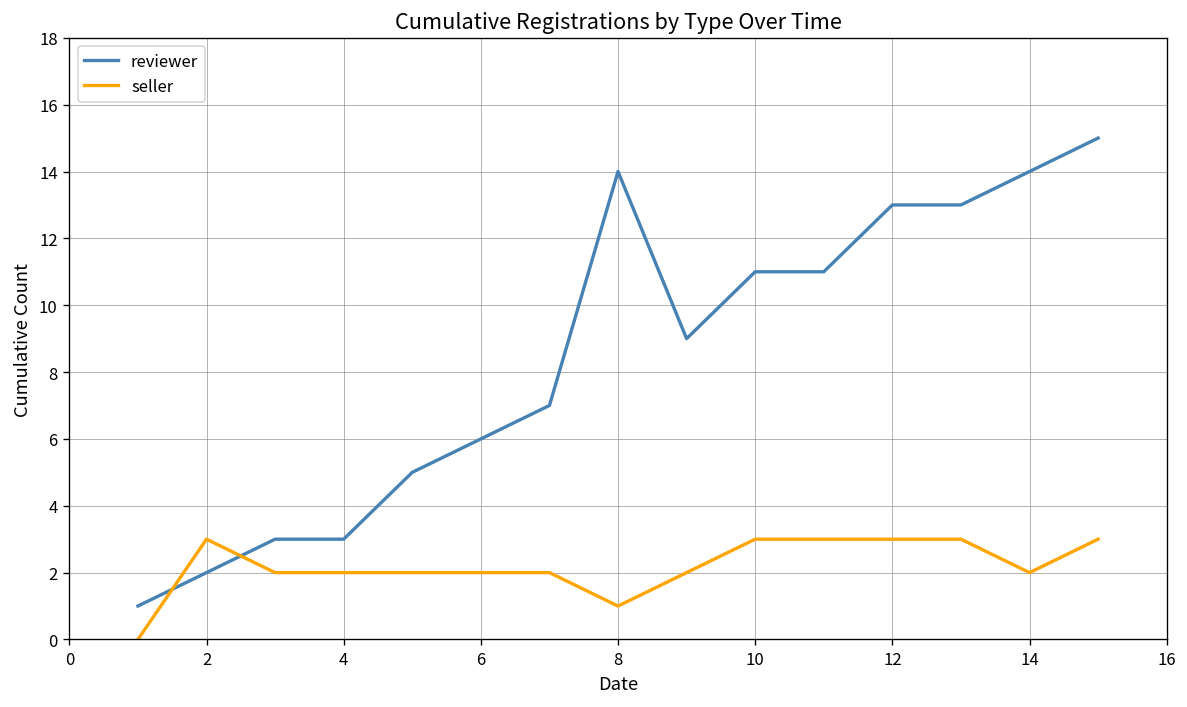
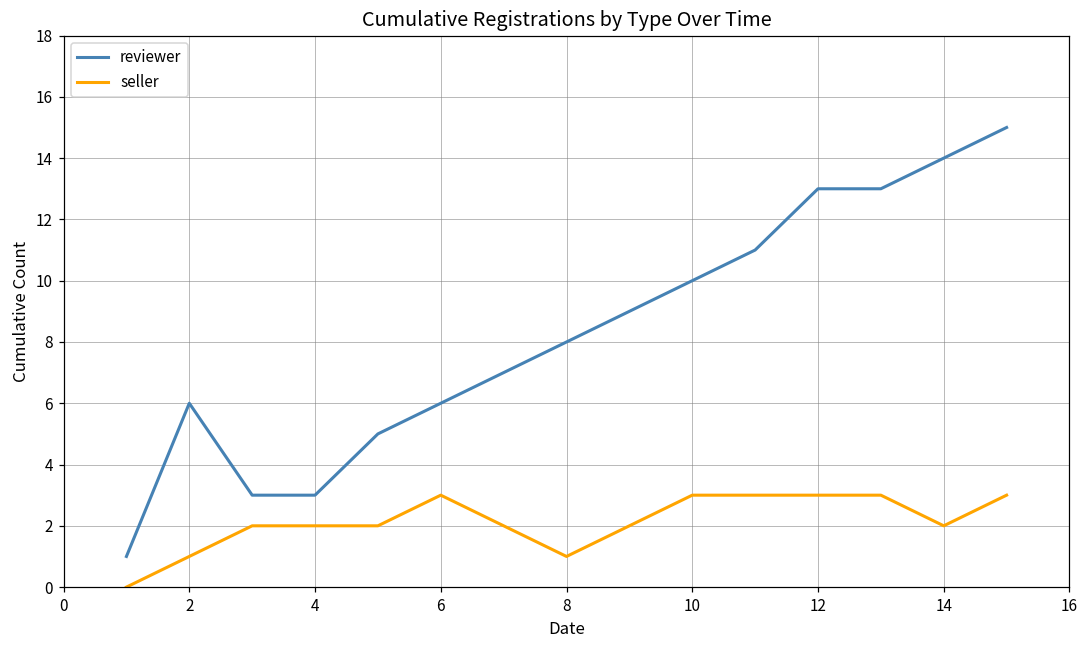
reviewer, 2: 2 -> 6
seller, 2: 3 -> 1
seller, 6: 2 -> 3
reviewer, 8: 14 -> 8
reviewer, 10: 11 -> 10
